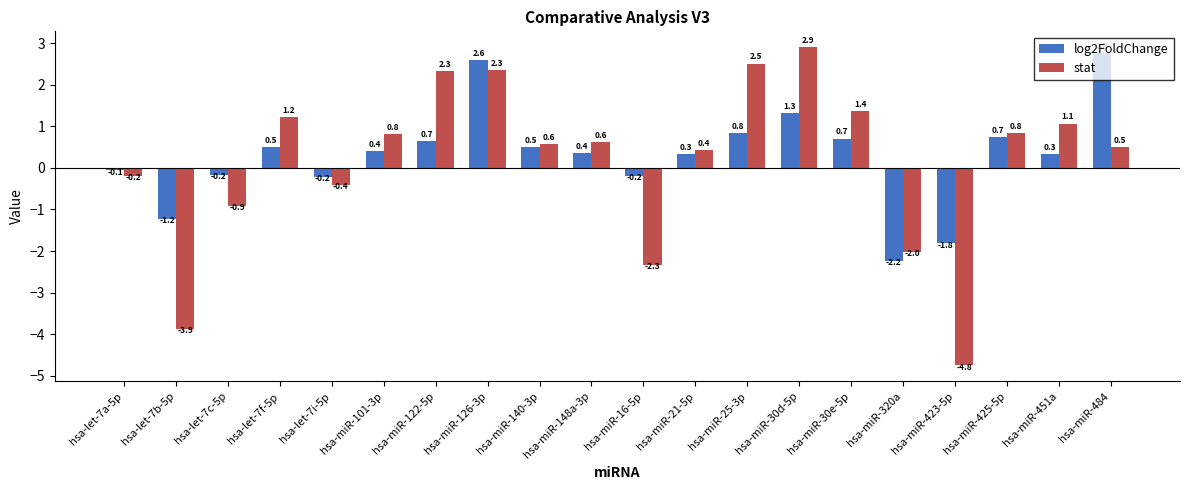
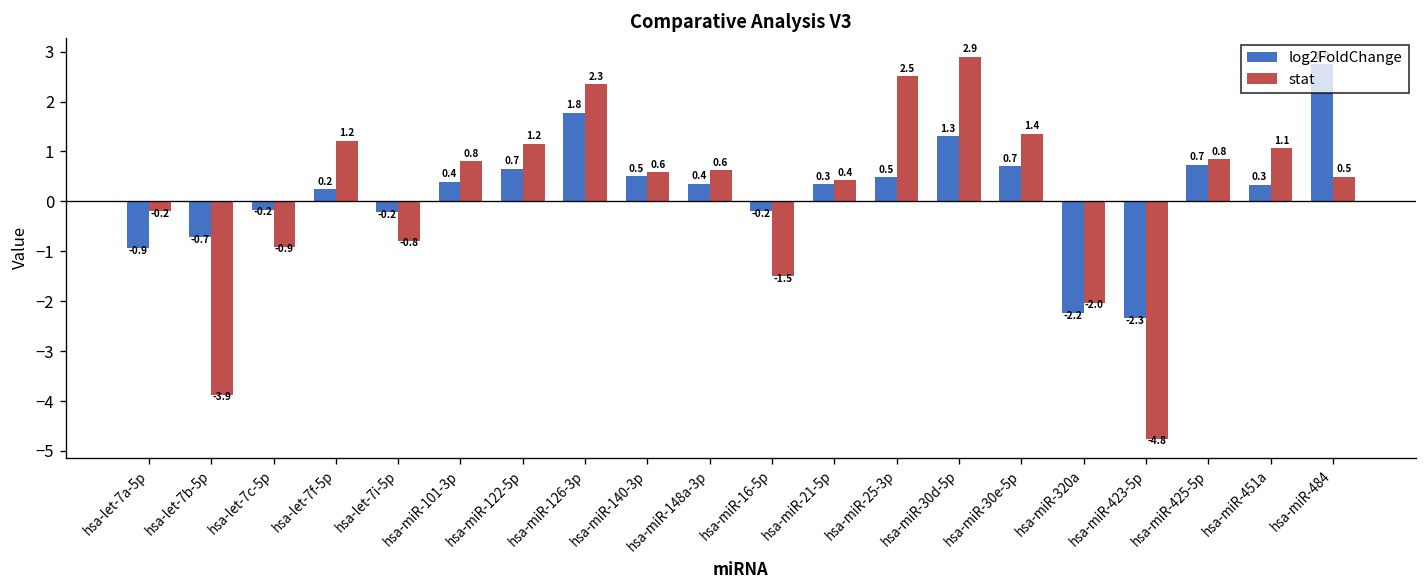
log2FoldChange, hsa-let-7a-5p: -0.1 -> -0.9
log2FoldChange, hsa-let-7b-5p: -1.2 -> -0.7
log2FoldChange, hsa-let-7f-5p: 0.5 -> 0.2
stat, hsa-let-7i-5p: -0.4 -> -0.8
stat, hsa-miR-122-5p: 2.3 -> 1.2
log2FoldChange, hsa-miR-126-3p: 2.6 -> 1.8
stat, hsa-miR-16-5p: -2.3 -> -1.5
log2FoldChange, hsa-miR-25-3p: 0.8 -> 0.5
log2FoldChange, hsa-miR-423-5p: -1.8 -> -2.3
